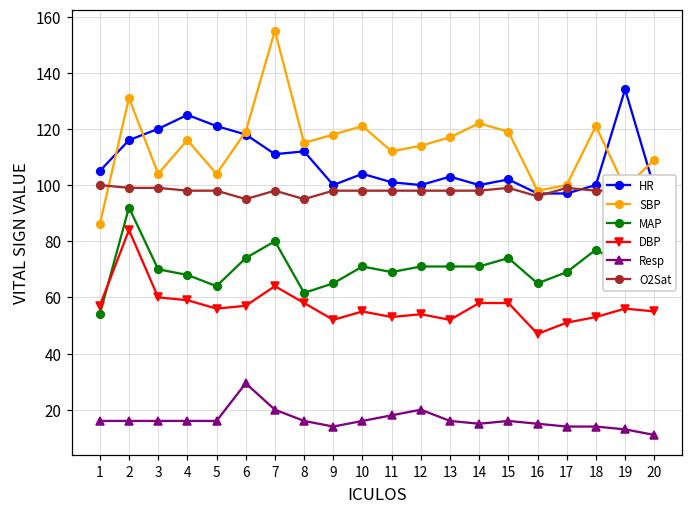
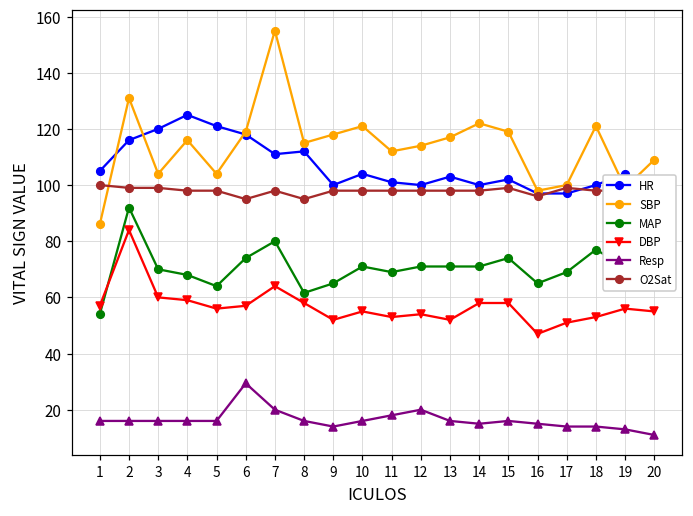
HR, 19: 134 -> 104
